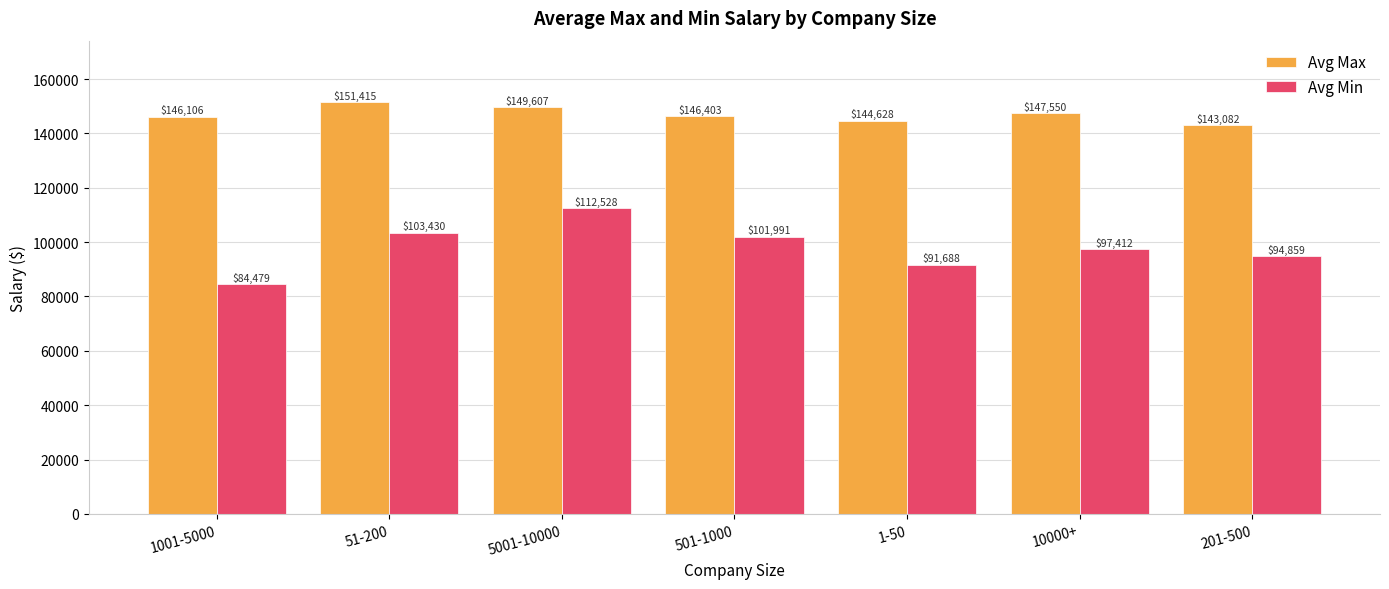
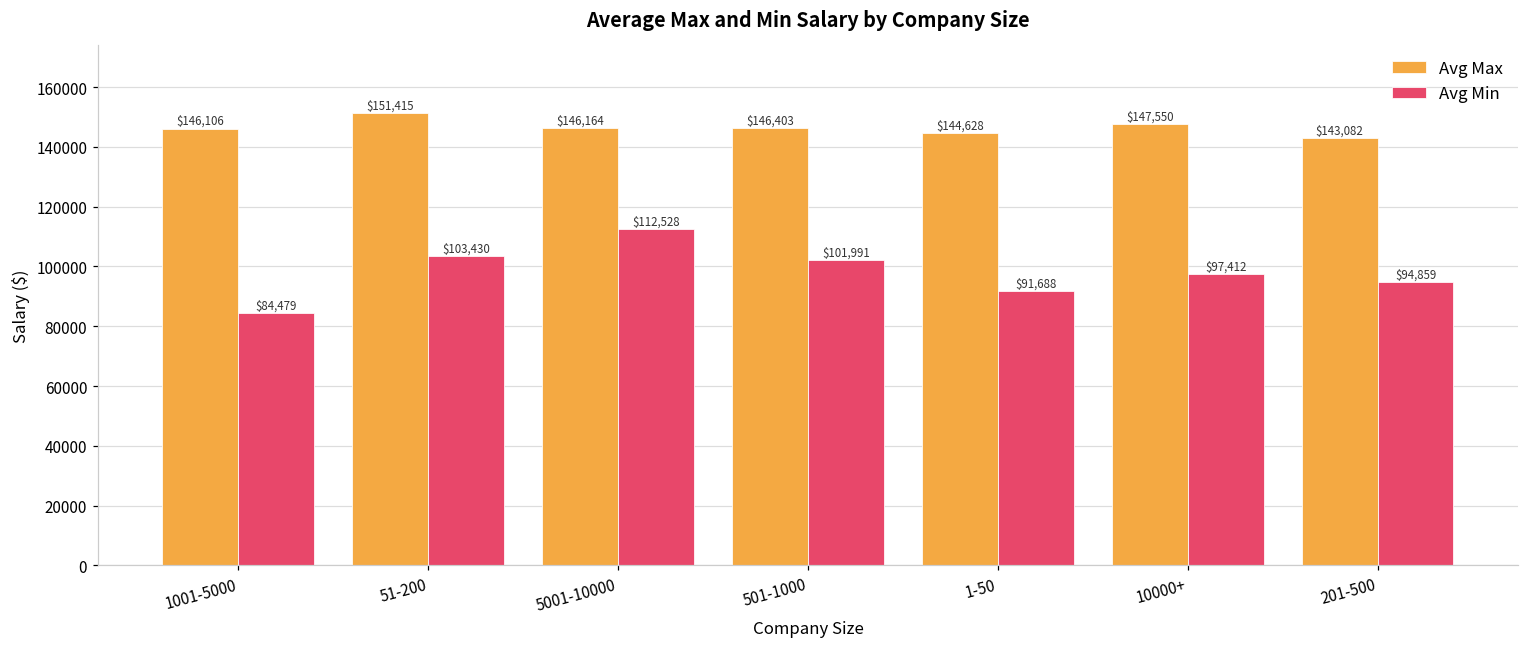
Avg Max, 5001-10000: $149,607 -> $146,164
